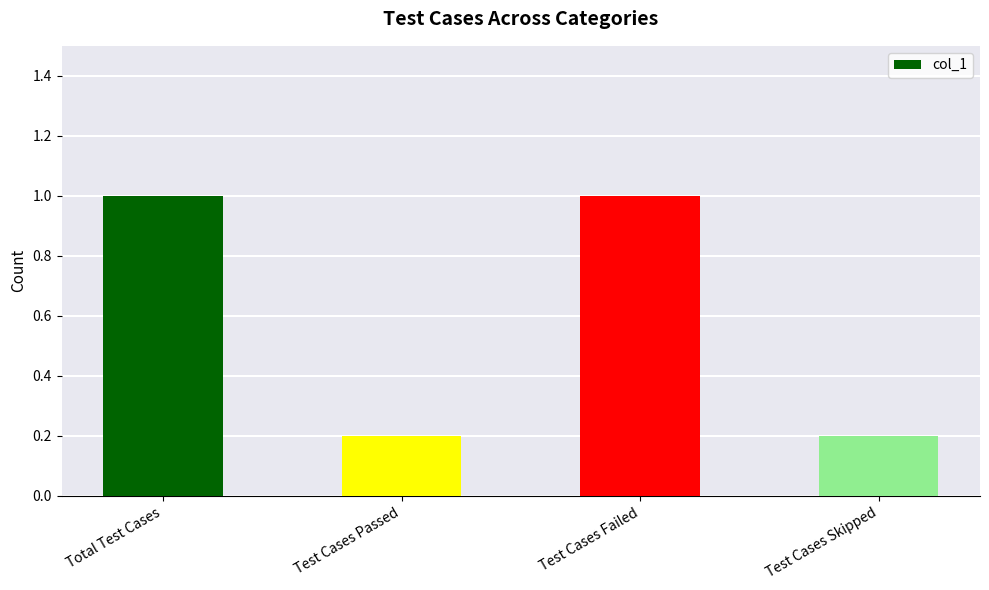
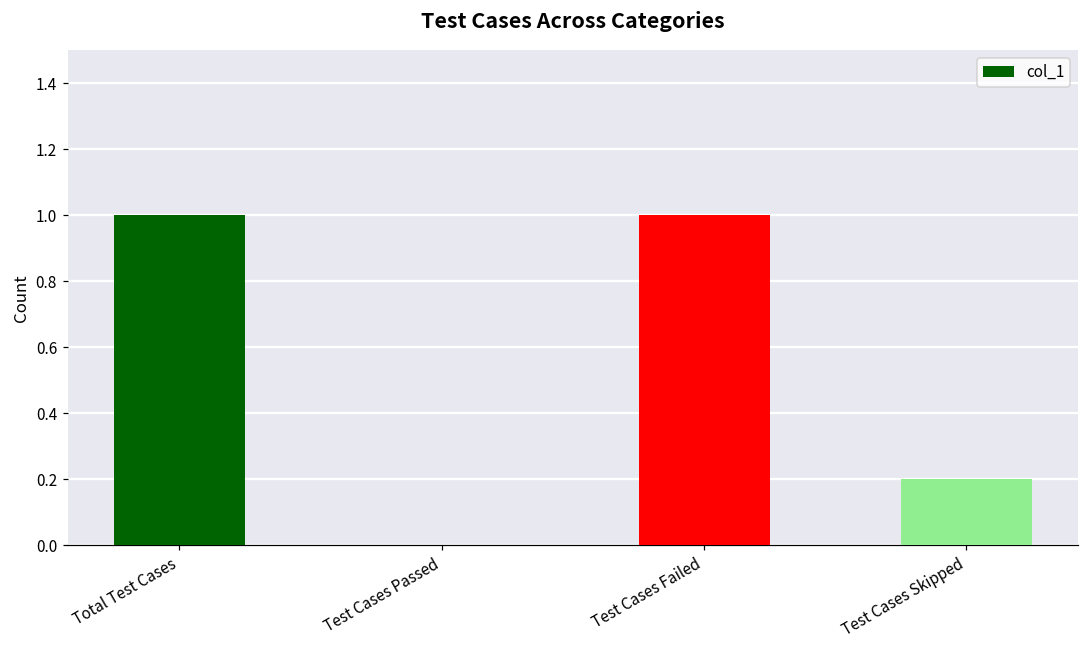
Test Cases Passed: 0.2 -> 0.0
